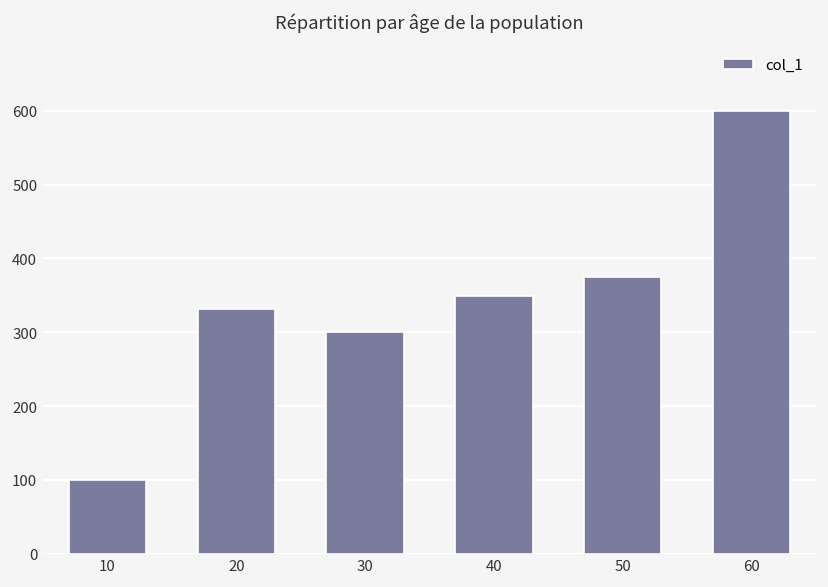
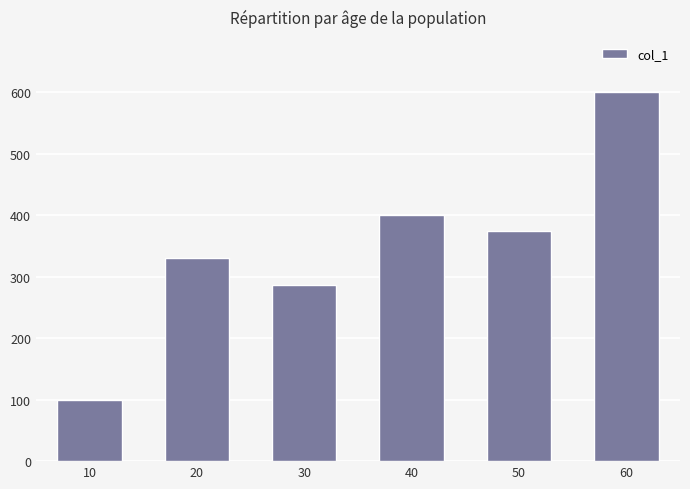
30: 300 -> 290
40: 350 -> 400
